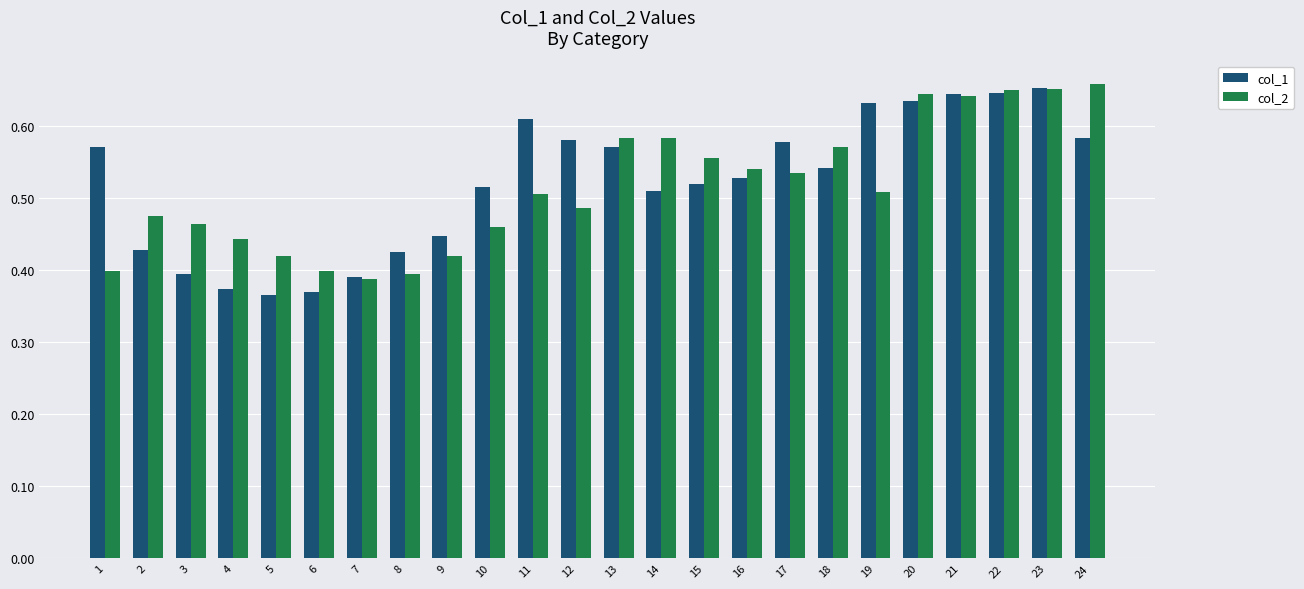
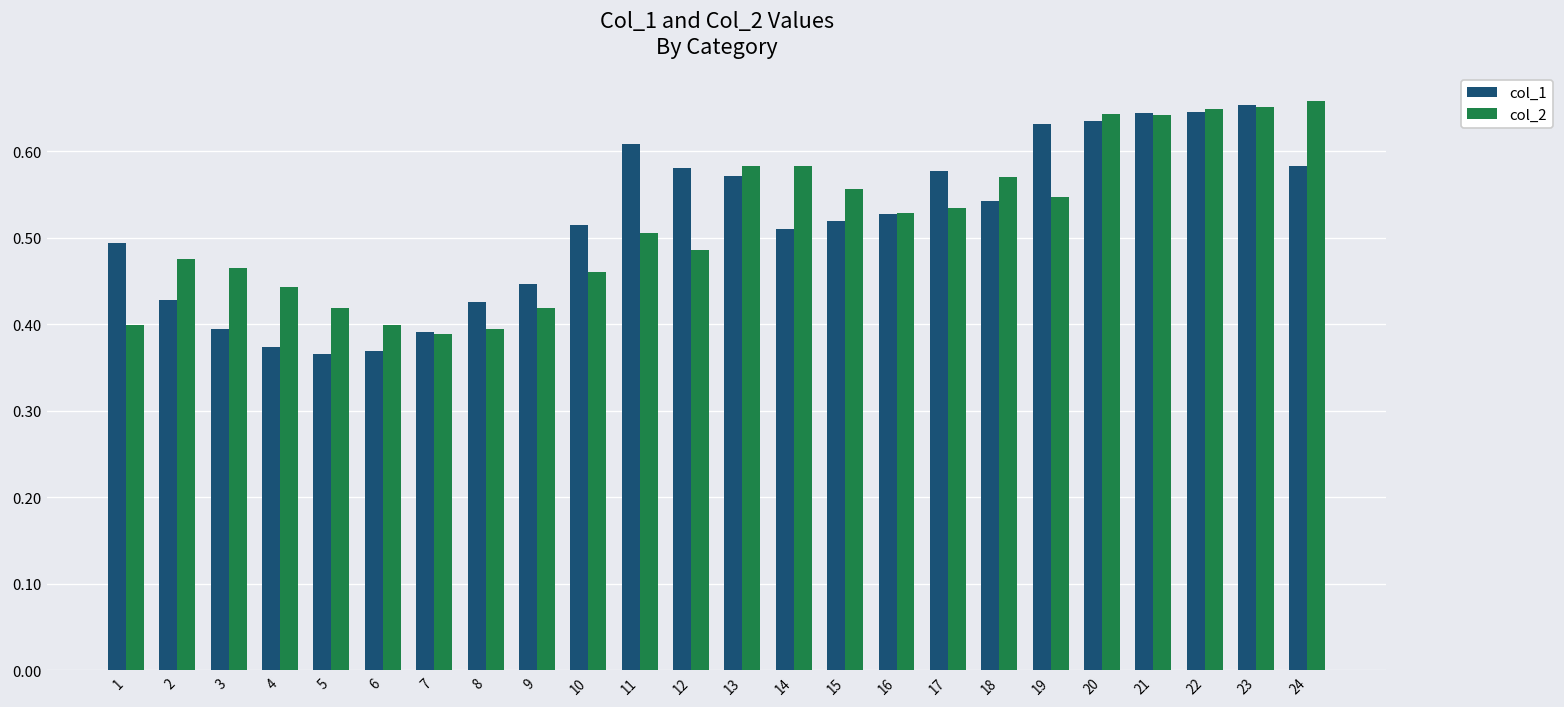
col_1, 1: 0.57 -> 0.49
col_2, 16: 0.54 -> 0.53
col_2, 19: 0.51 -> 0.55
